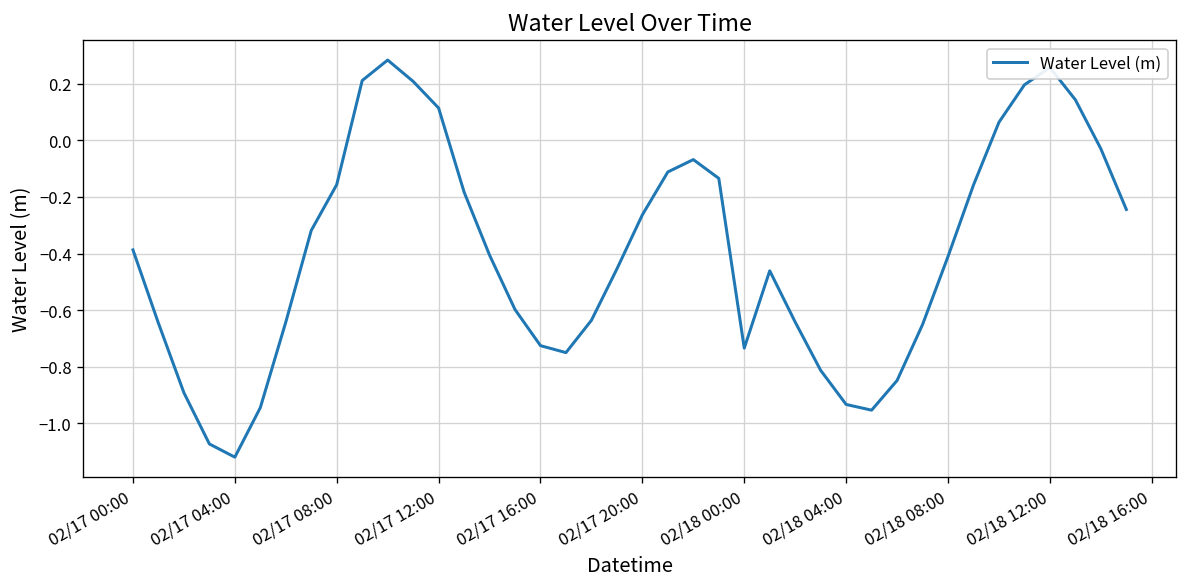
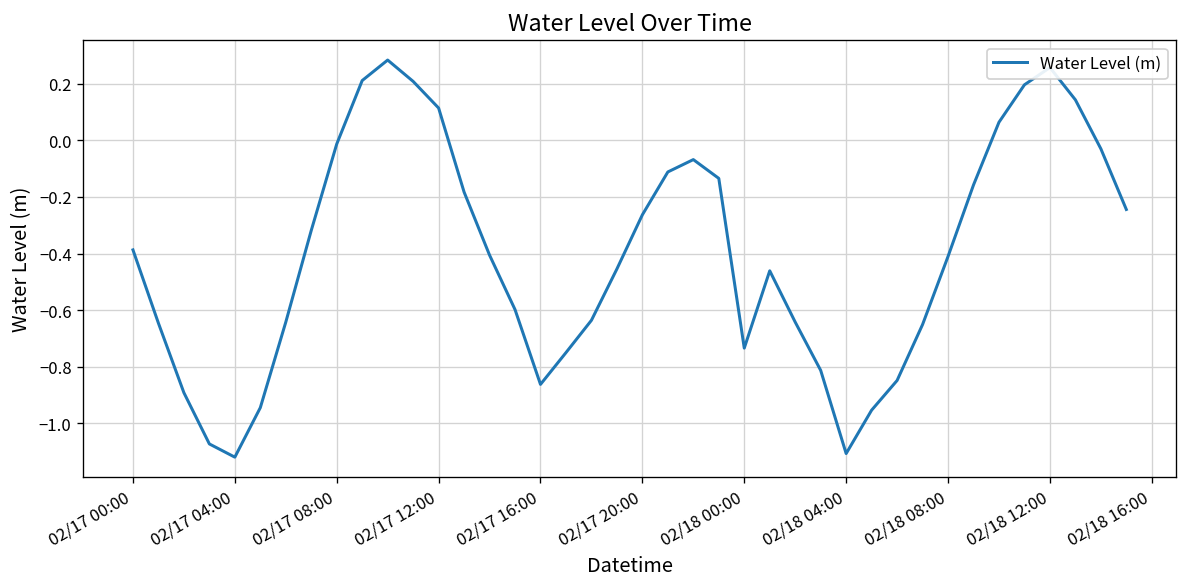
02/17 08:00: -0.16 -> -0.01
02/17 16:00: -0.73 -> -0.86
02/18 04:00: -0.93 -> -1.11
